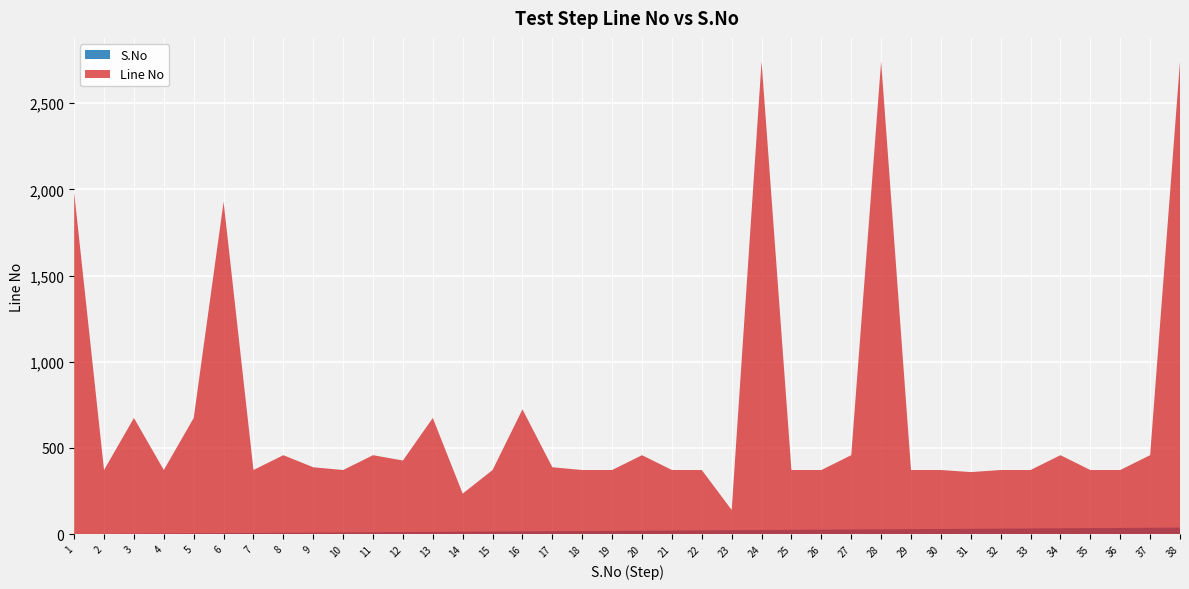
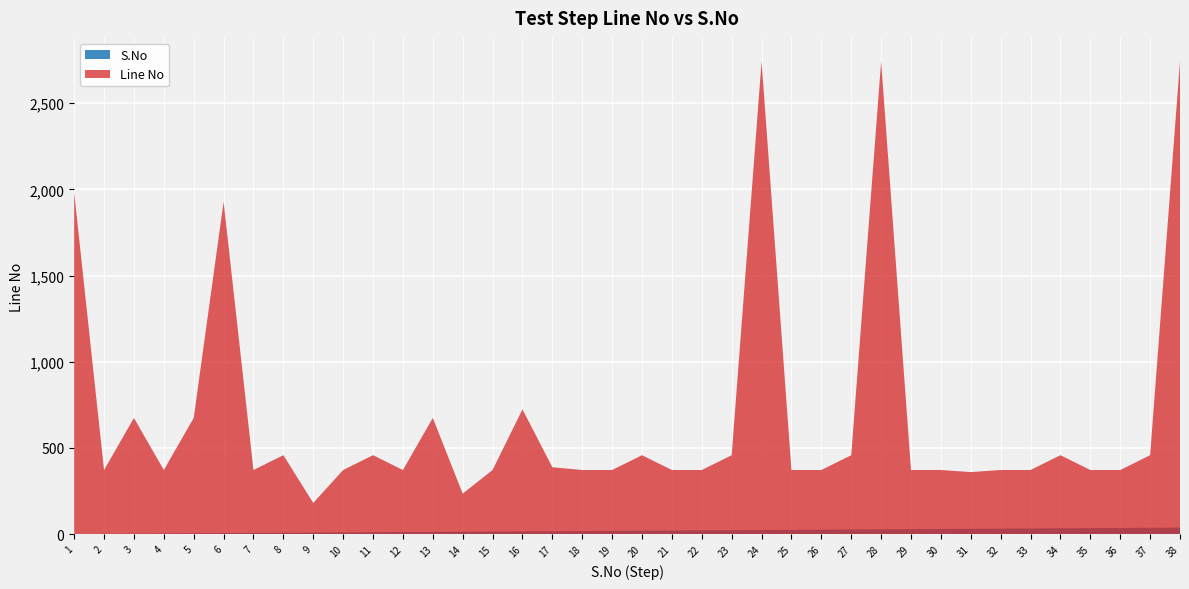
Line No, 9: 390 -> 180
Line No, 12: 430 -> 370
Line No, 23: 140 -> 460
